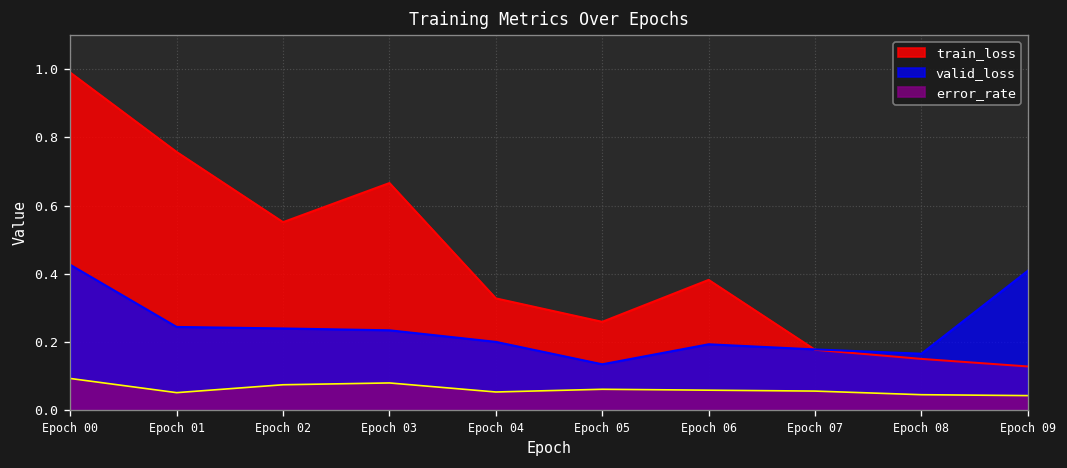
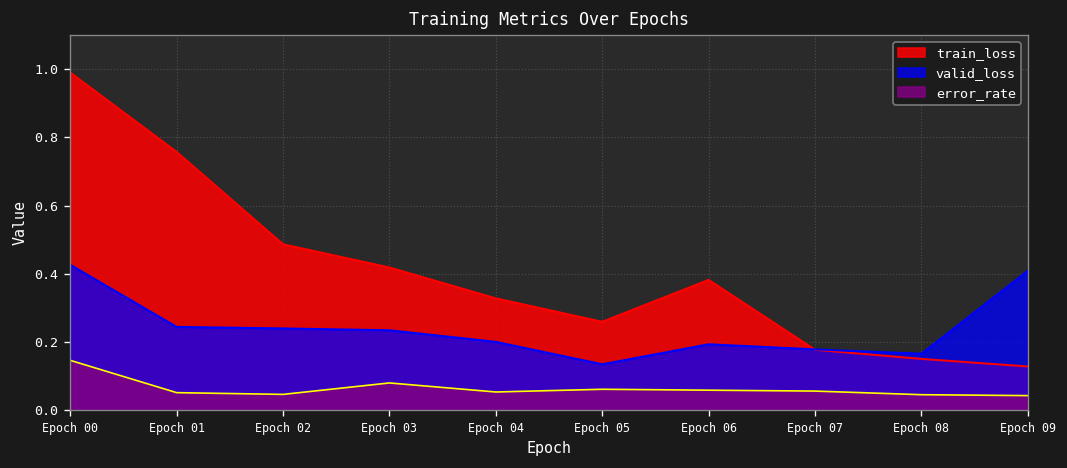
error_rate, Epoch 00: 0.09 -> 0.15
train_loss, Epoch 02: 0.55 -> 0.49
error_rate, Epoch 02: 0.07 -> 0.05
train_loss, Epoch 03: 0.67 -> 0.42
